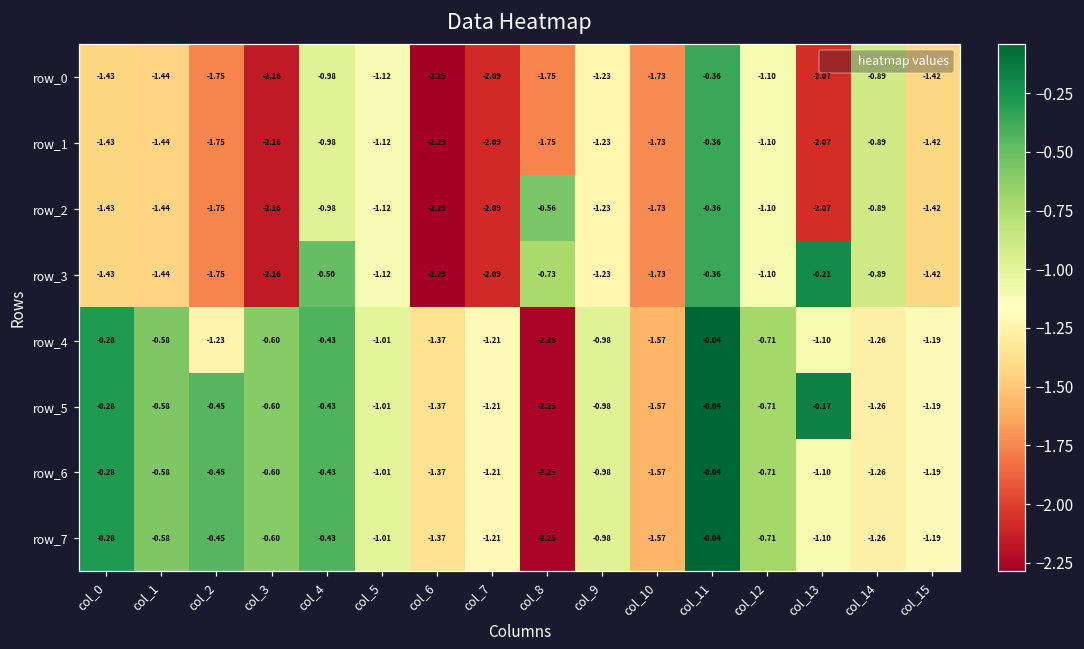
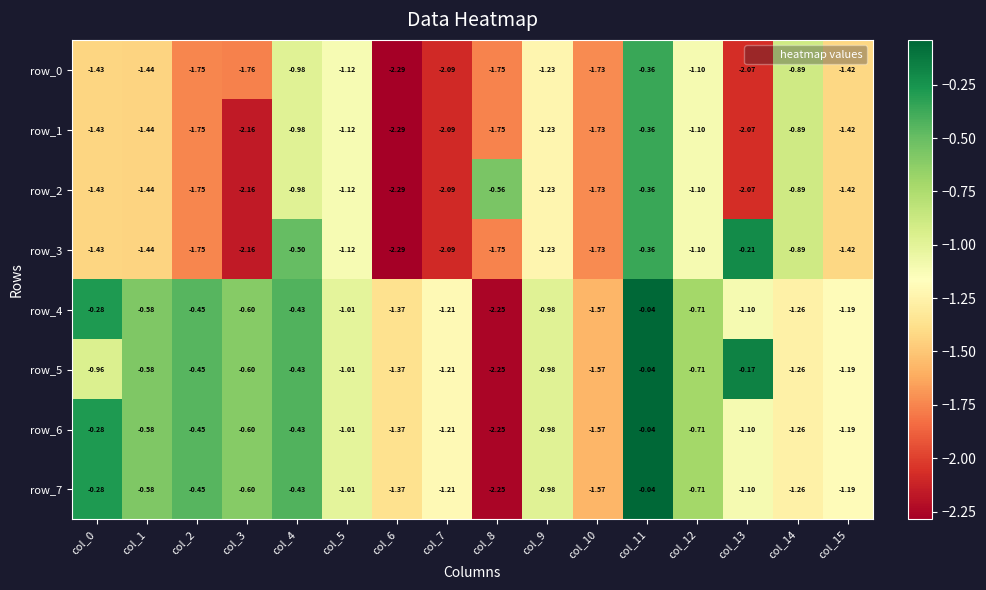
row_0, col_3: -2.16 -> -1.76
row_3, col_8: -0.73 -> -1.75
row_4, col_2: -1.23 -> -0.45
row_5, col_0: -0.28 -> -0.96
